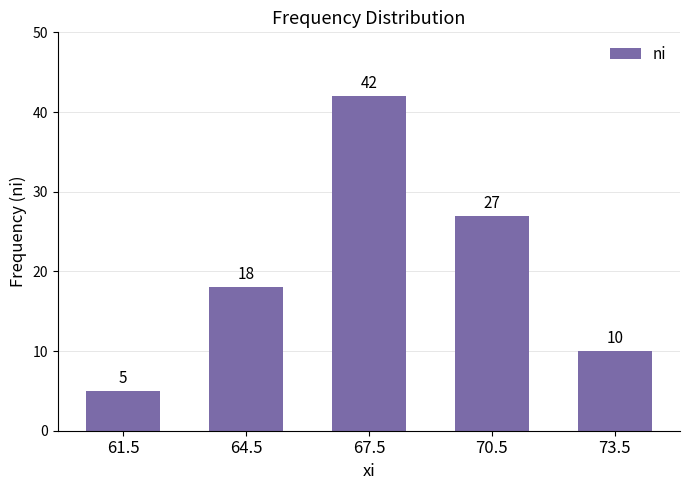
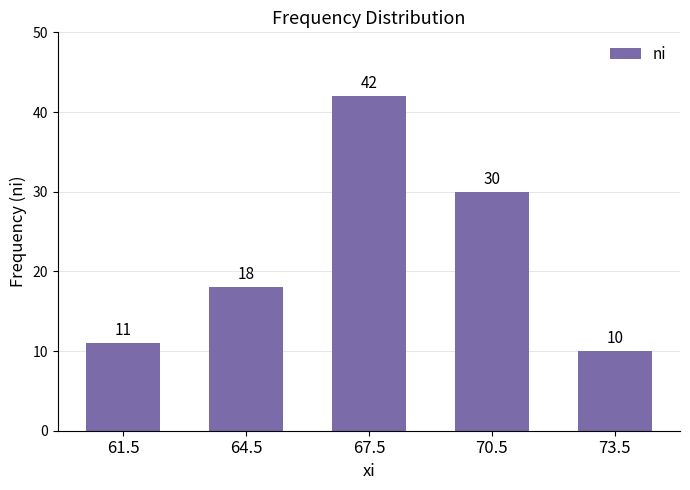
61.5: 5 -> 11
70.5: 27 -> 30
